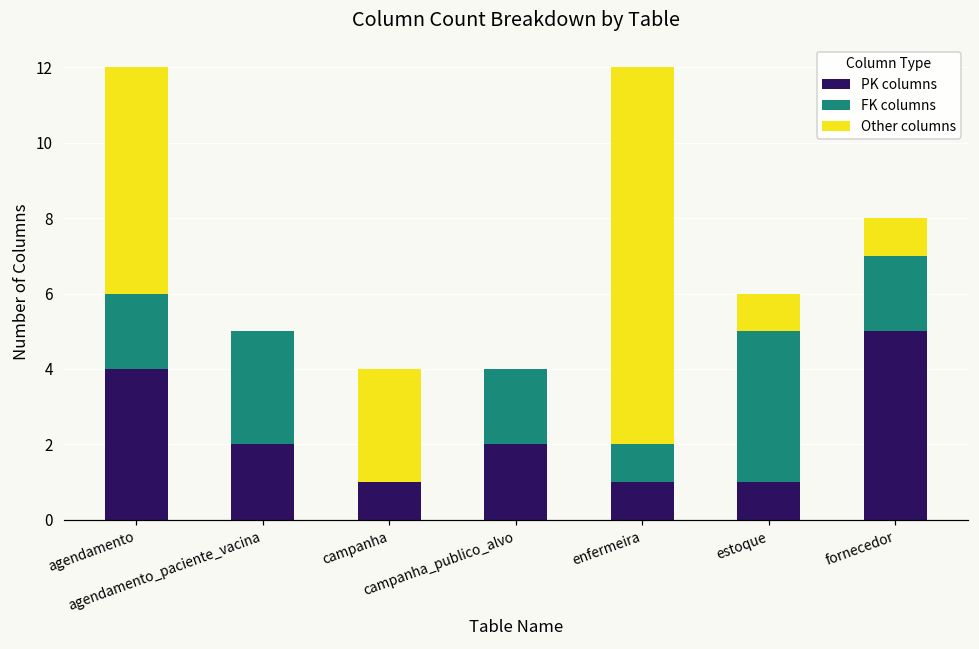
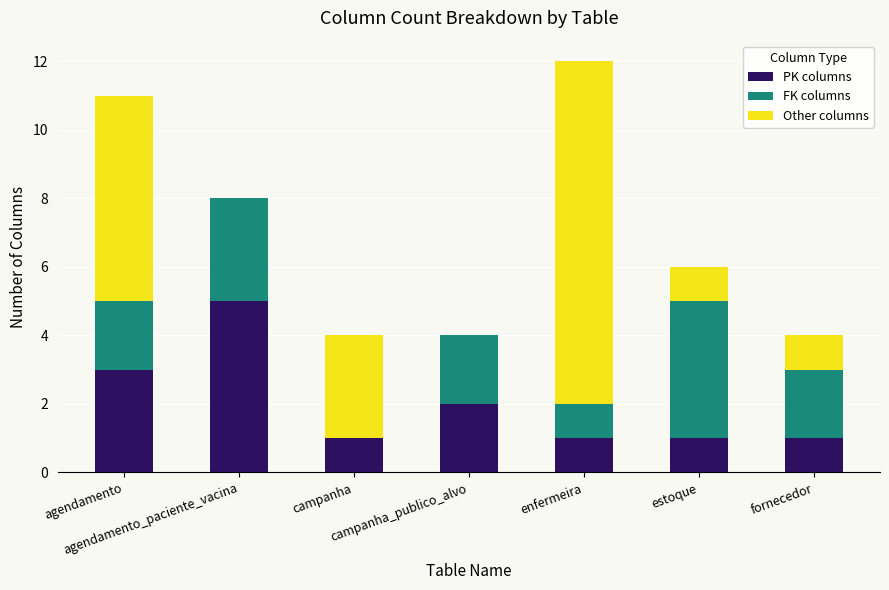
PK columns, agendamento: 4 -> 3
PK columns, agendamento_paciente_vacina: 2 -> 5
PK columns, fornecedor: 5 -> 1
